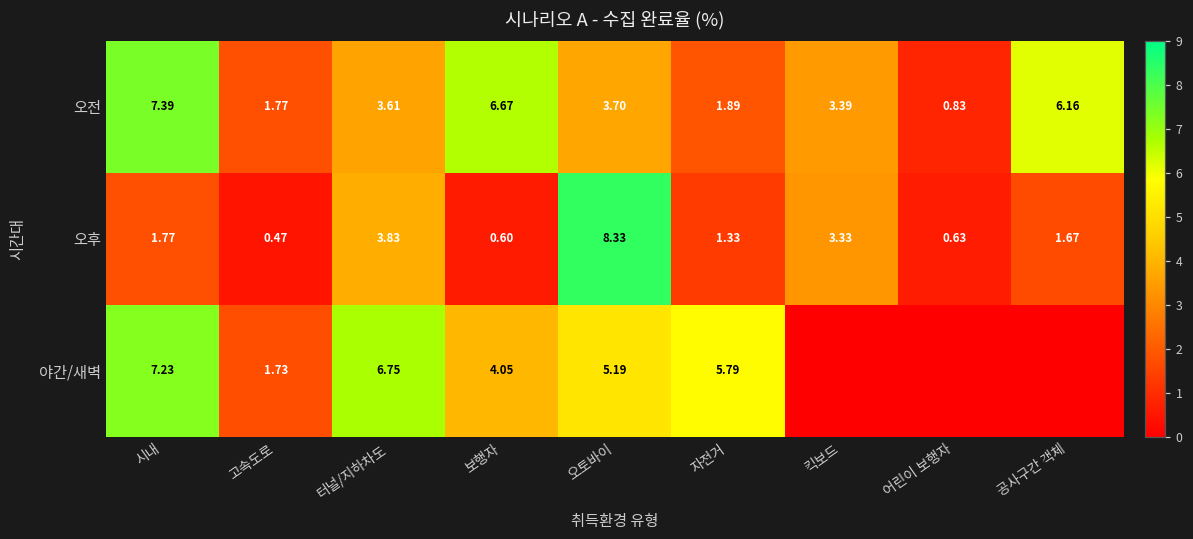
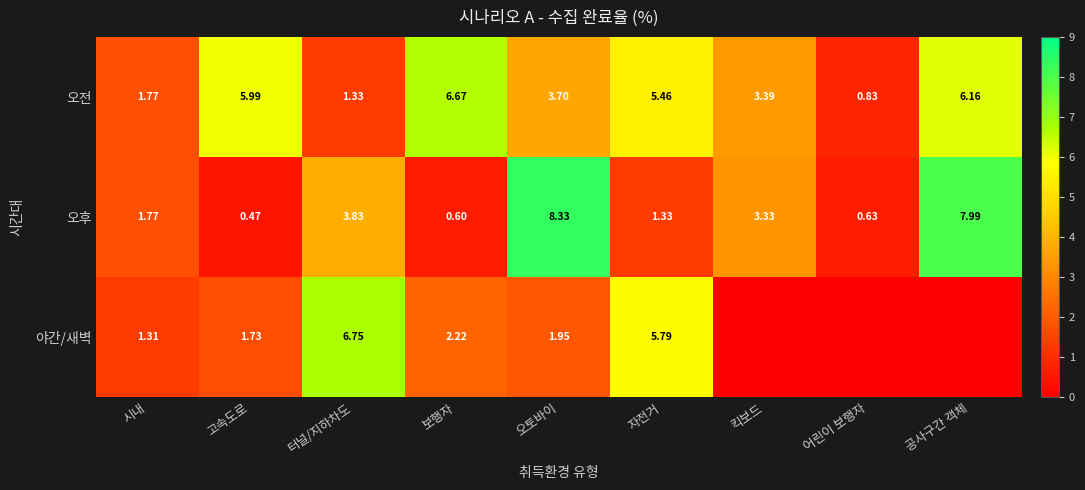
오전, 시내: 7.39 -> 1.77
오전, 고속도로: 1.77 -> 5.99
오전, 터널/지하차도: 3.61 -> 1.33
오전, 자전거: 1.89 -> 5.46
오후, 공사구간 객체: 1.67 -> 7.99
야간/새벽, 시내: 7.23 -> 1.31
야간/새벽, 보행자: 4.05 -> 2.22
야간/새벽, 오토바이: 5.19 -> 1.95
